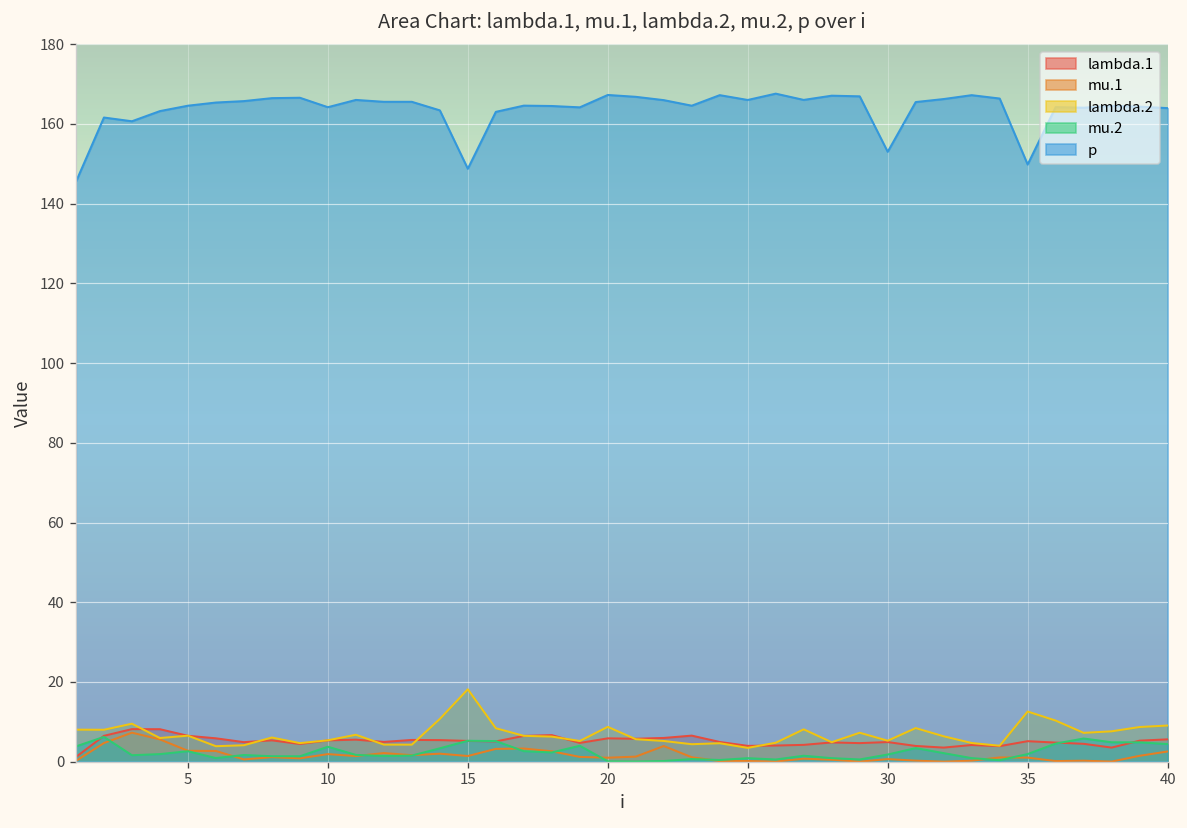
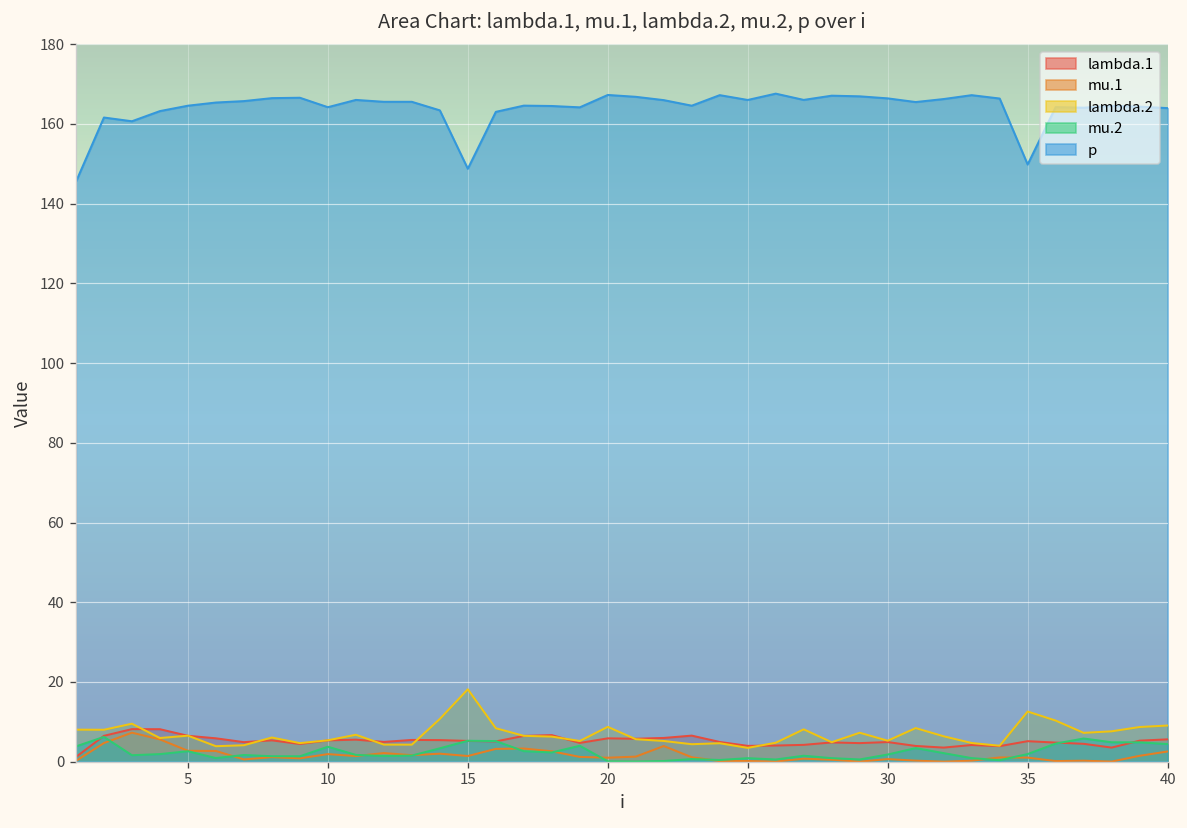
p, 30: 153 -> 166
